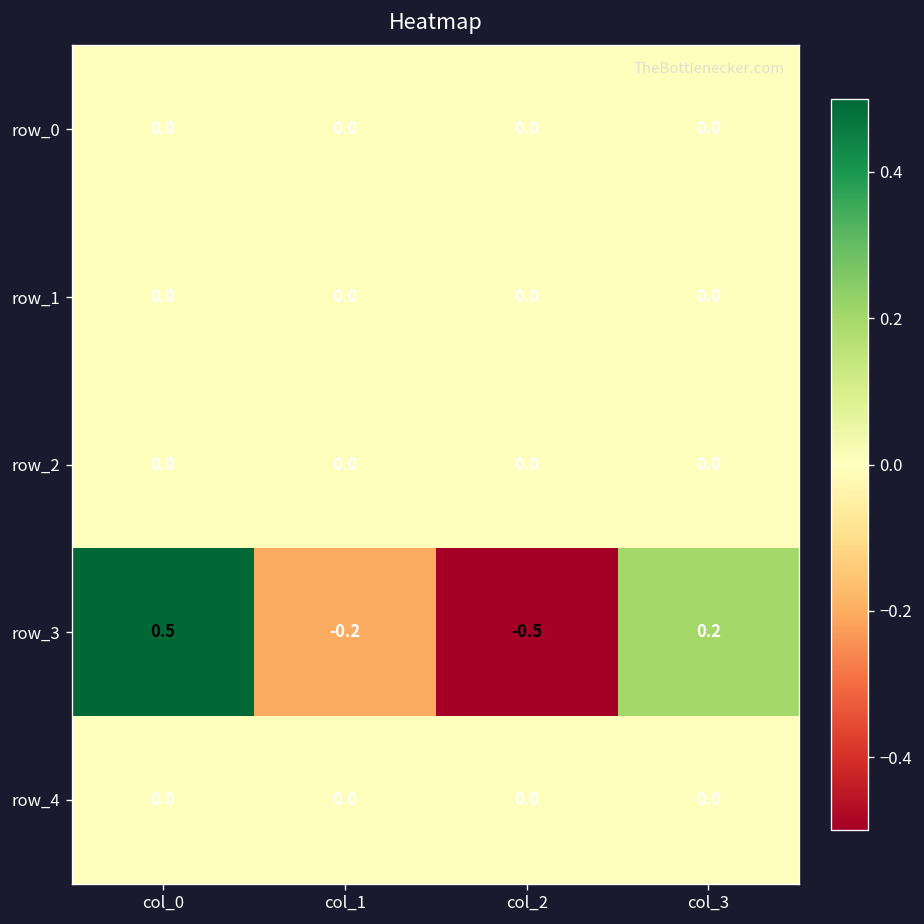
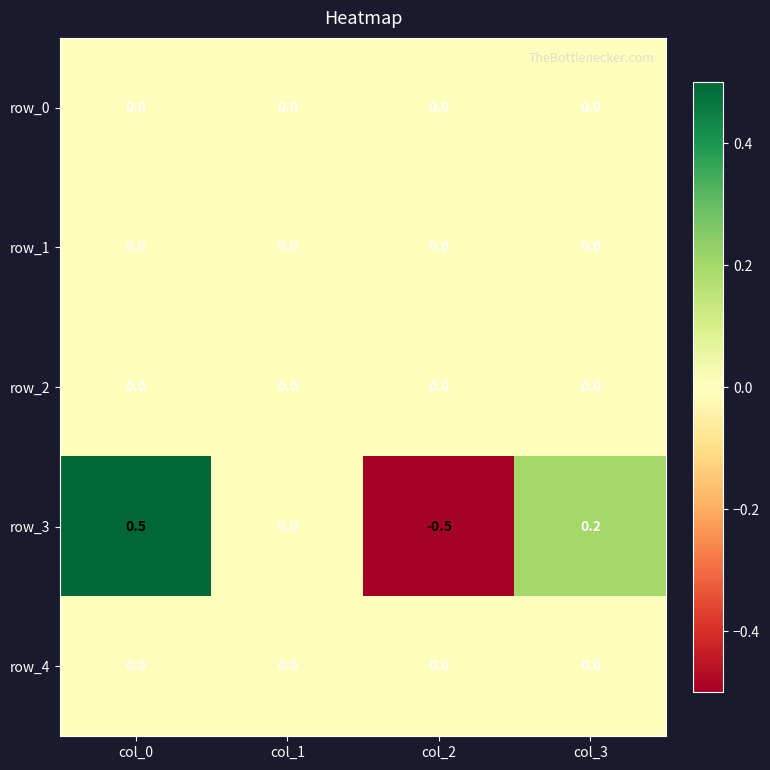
row_3, col_1: -0.2 -> 0.0
